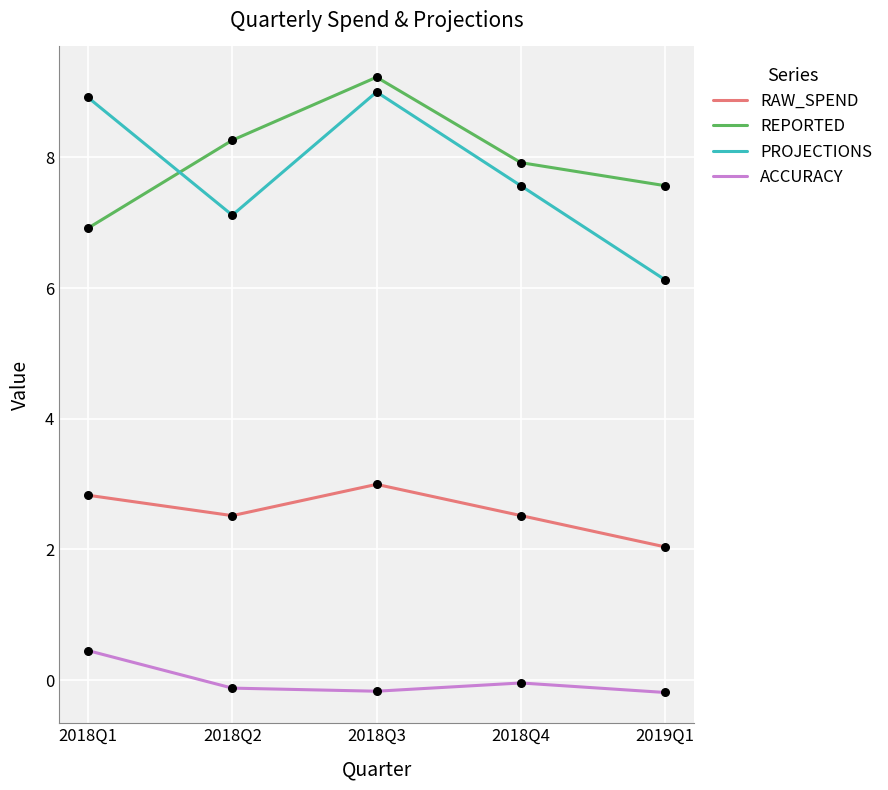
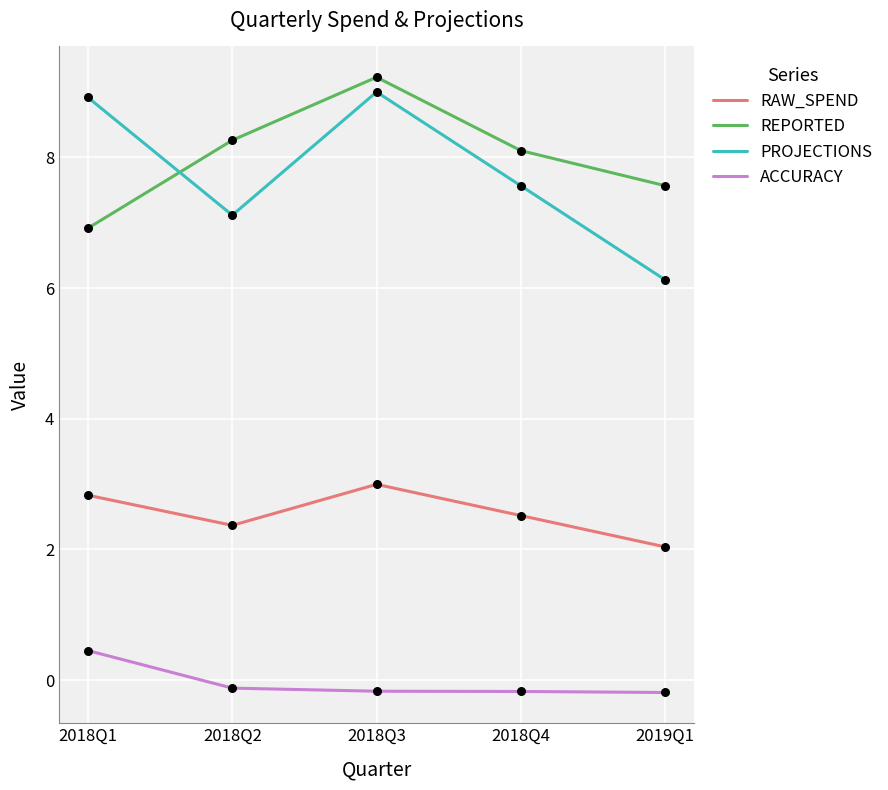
RAW_SPEND, 2018Q2: 2.5 -> 2.4
REPORTED, 2018Q4: 7.9 -> 8.1
ACCURACY, 2018Q4: 0.0 -> -0.2
